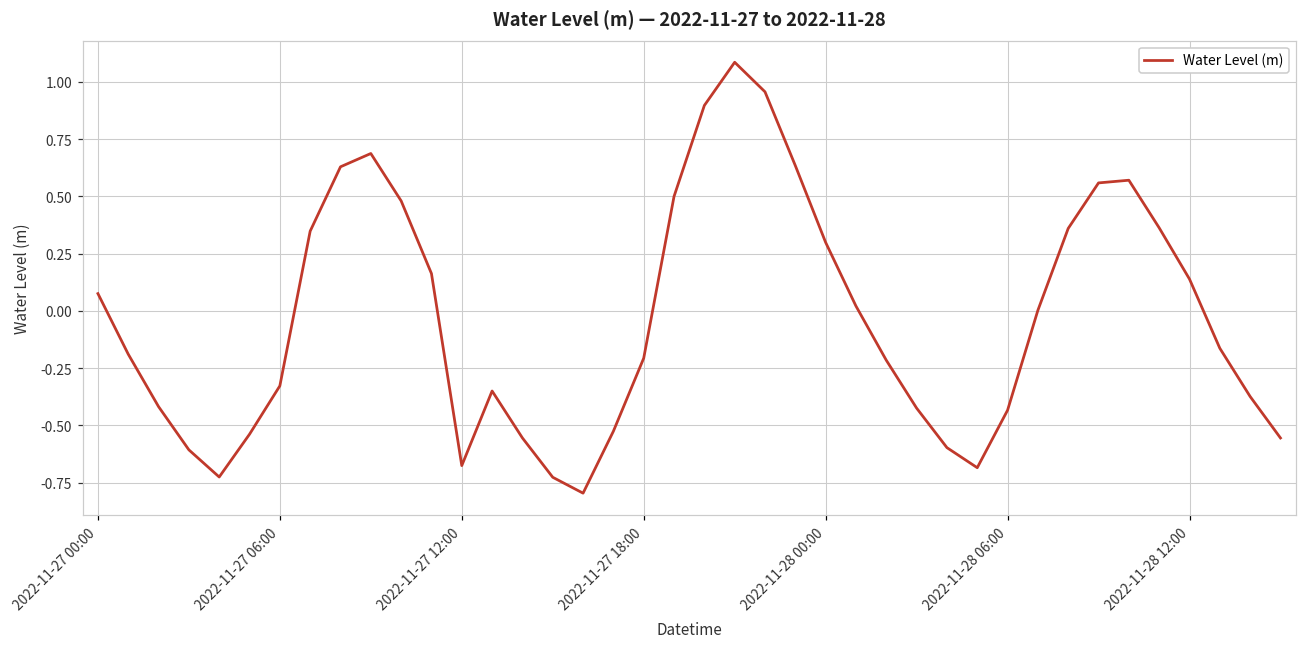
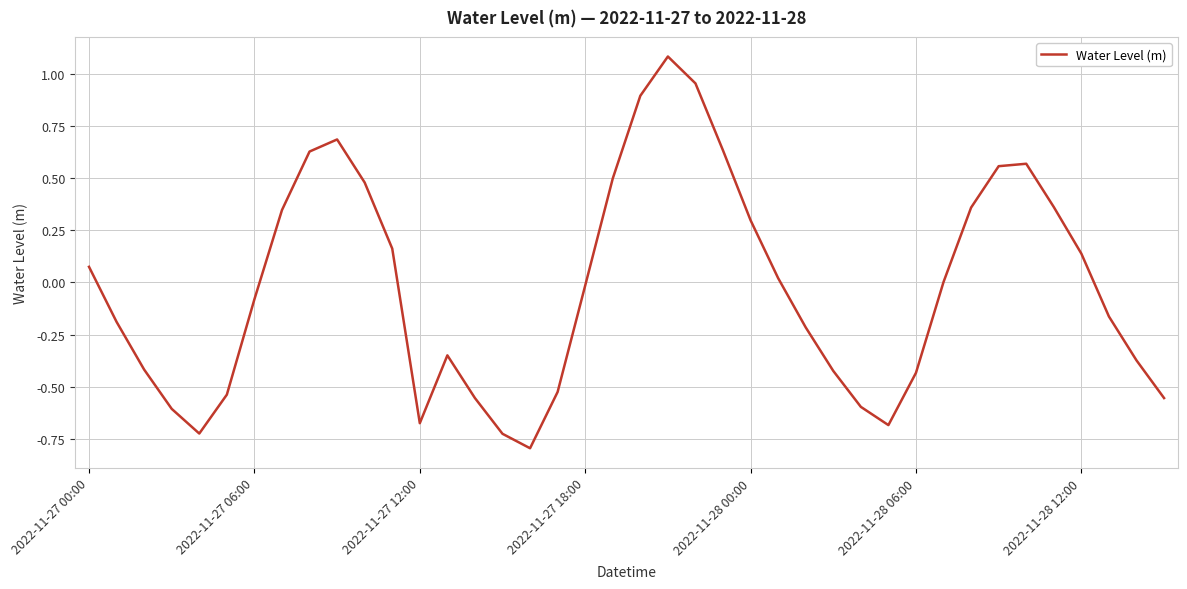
2022-11-27 06:00: -0.33 -> -0.08
2022-11-27 18:00: -0.21 -> -0.01
